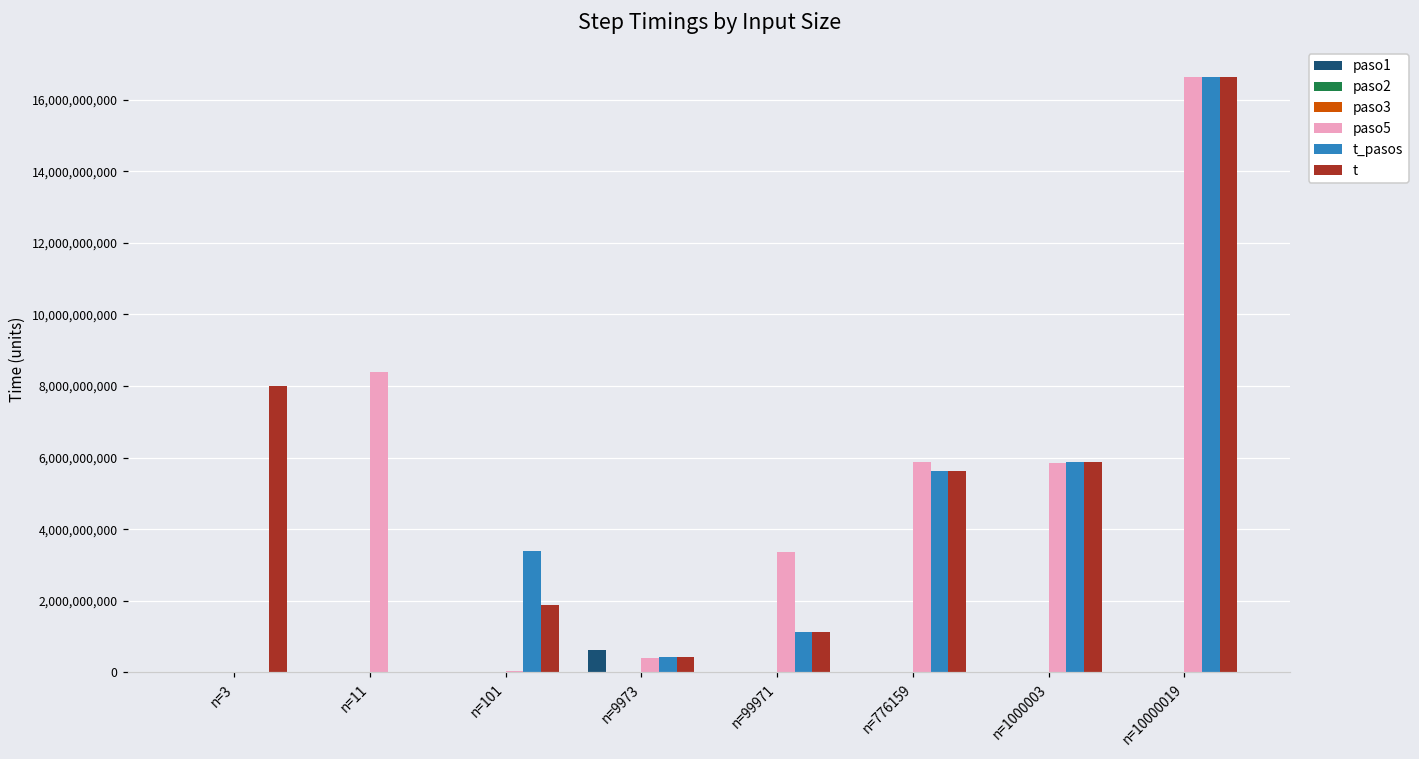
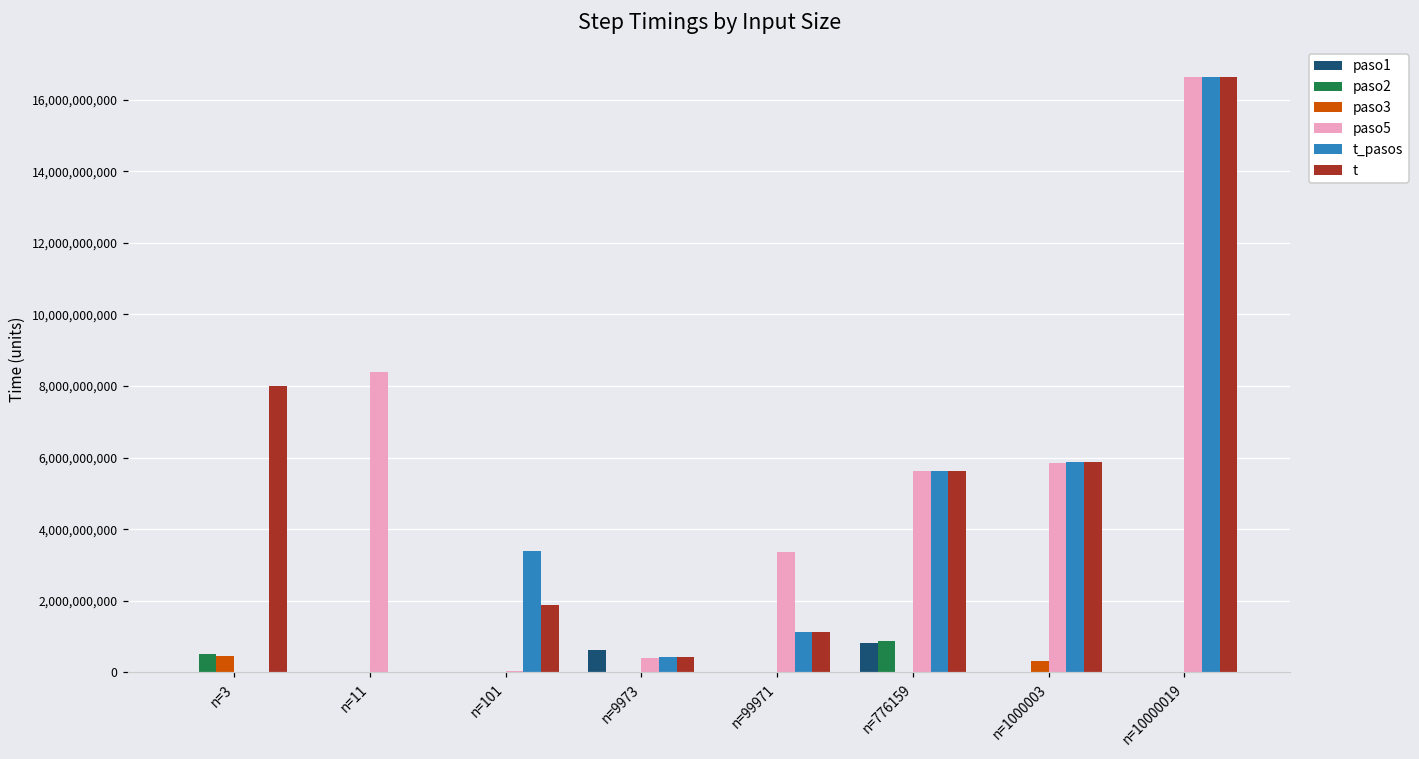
paso2, n=3: 0 -> 500,000,000
paso3, n=3: 0 -> 500,000,000
paso1, n=776159: 0 -> 800,000,000
paso2, n=776159: 0 -> 900,000,000
paso5, n=776159: 5,900,000,000 -> 5,600,000,000
paso3, n=1000003: 0 -> 300,000,000
